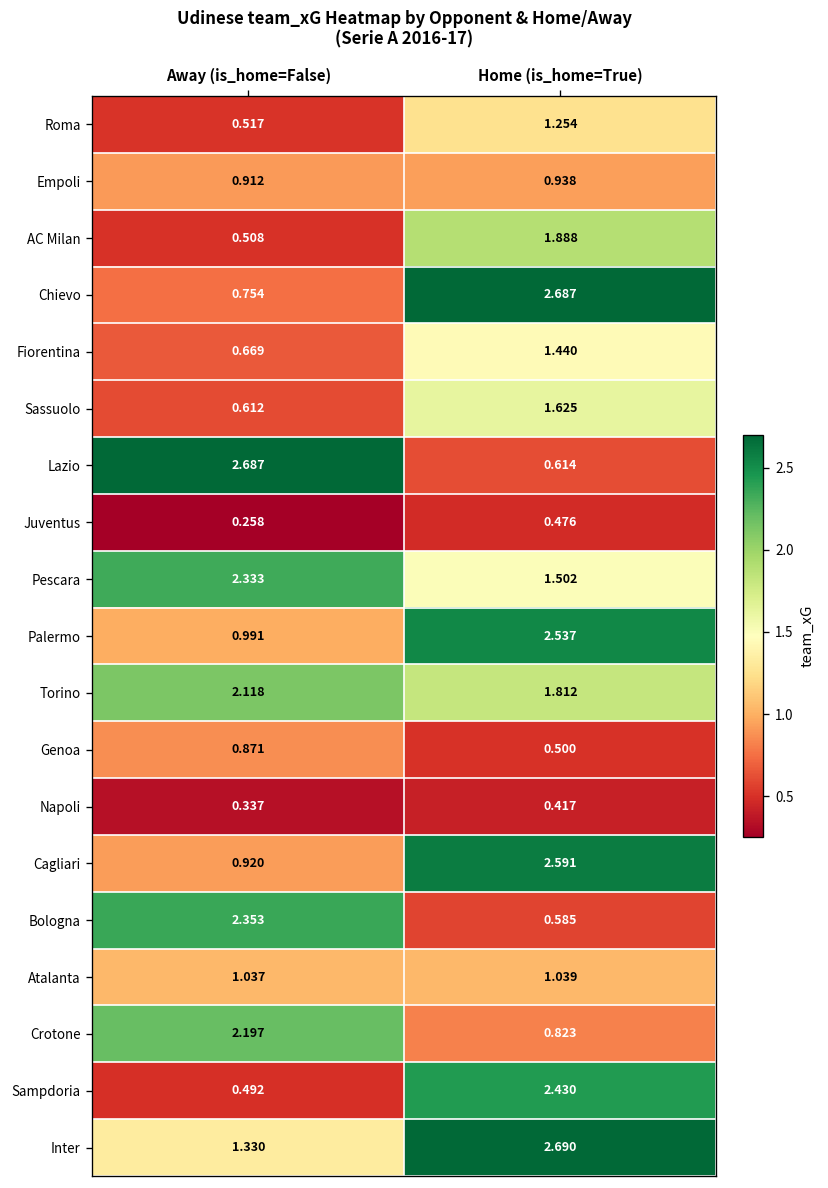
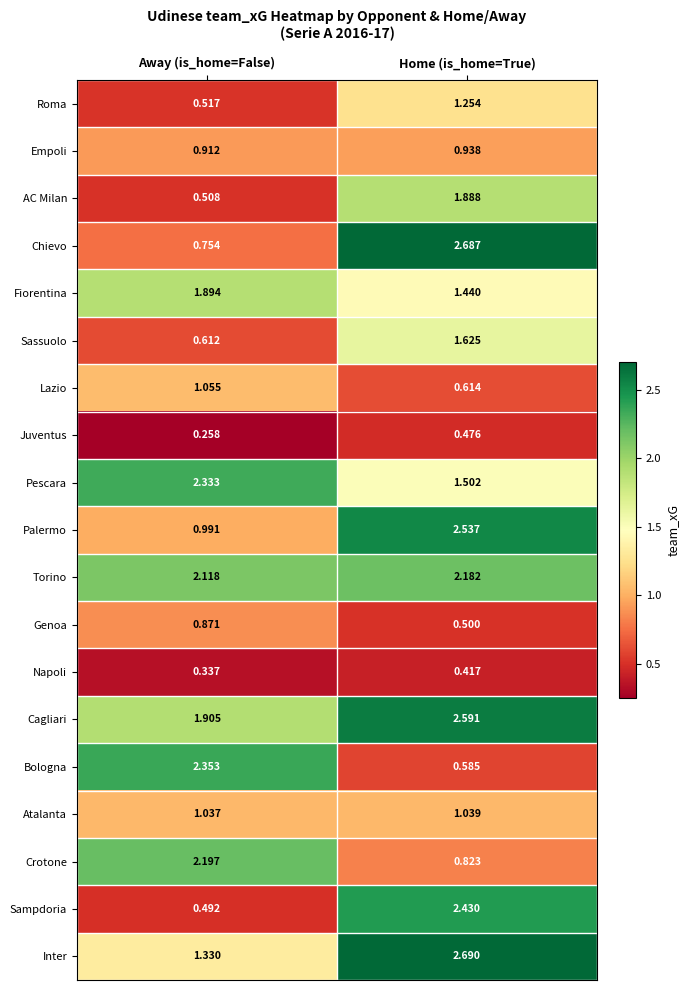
Fiorentina, Away (is_home=False): 0.669 -> 1.894
Lazio, Away (is_home=False): 2.687 -> 1.055
Torino, Home (is_home=True): 1.812 -> 2.182
Cagliari, Away (is_home=False): 0.920 -> 1.905
